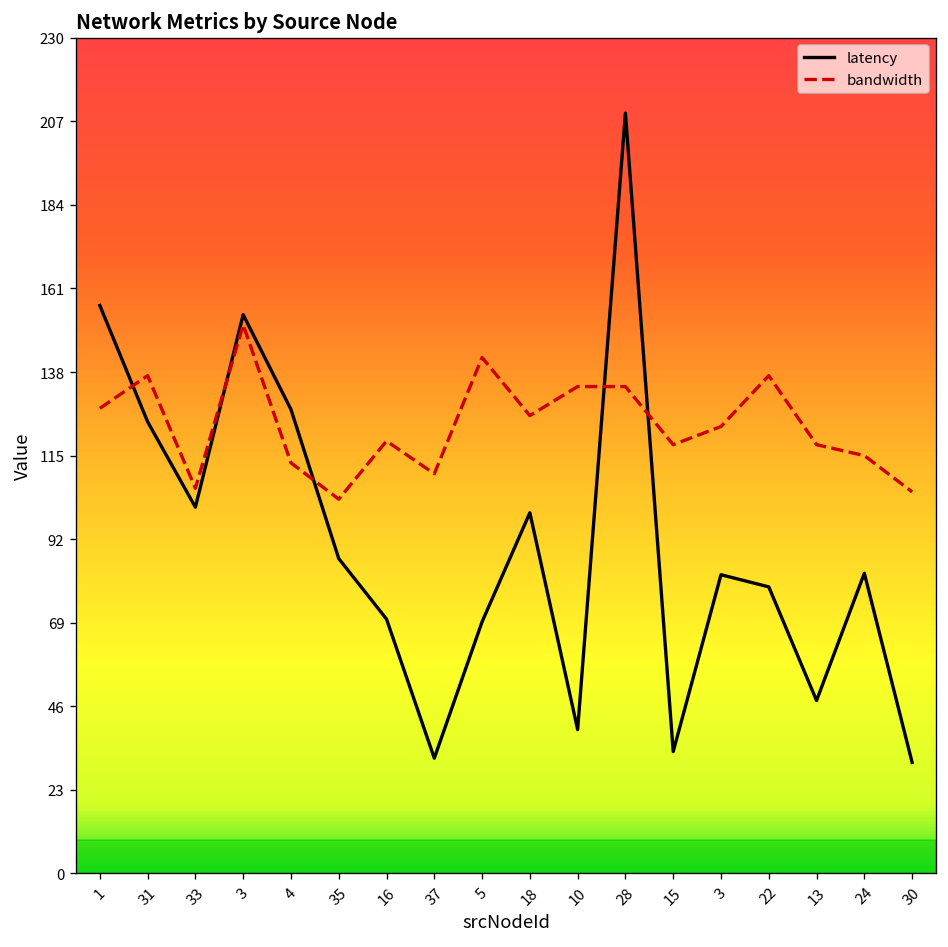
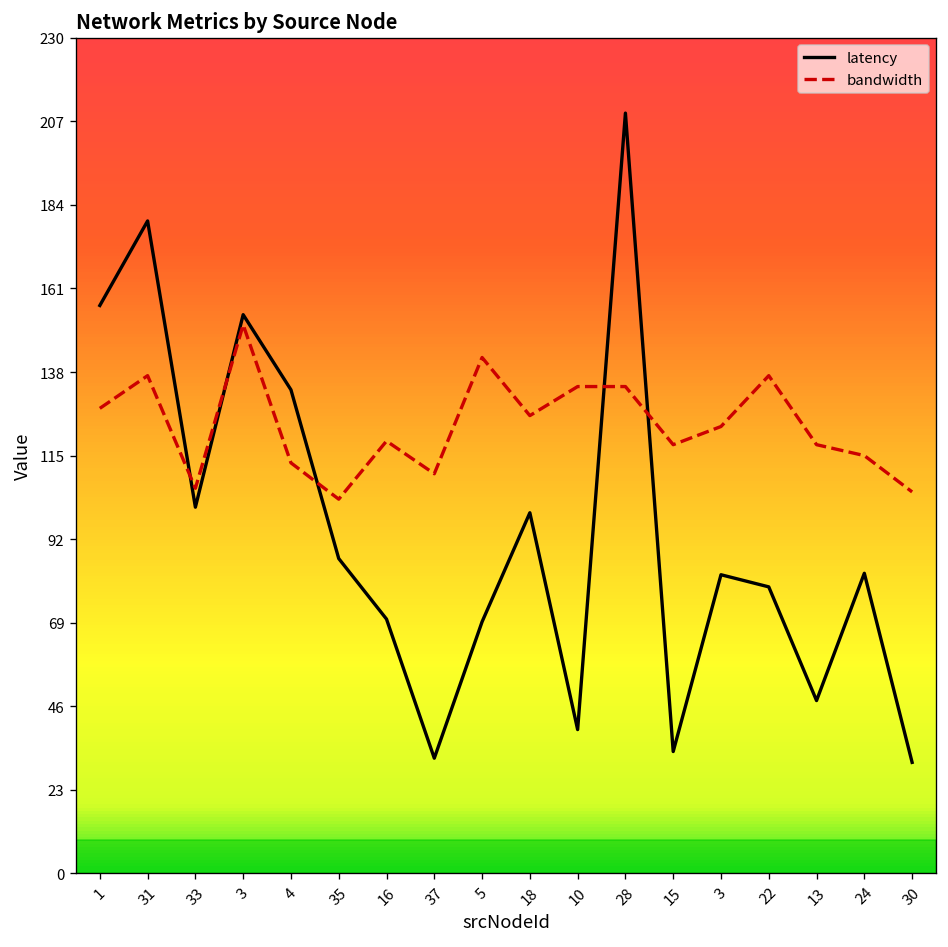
latency, 31: 124 -> 180
latency, 4: 128 -> 133
